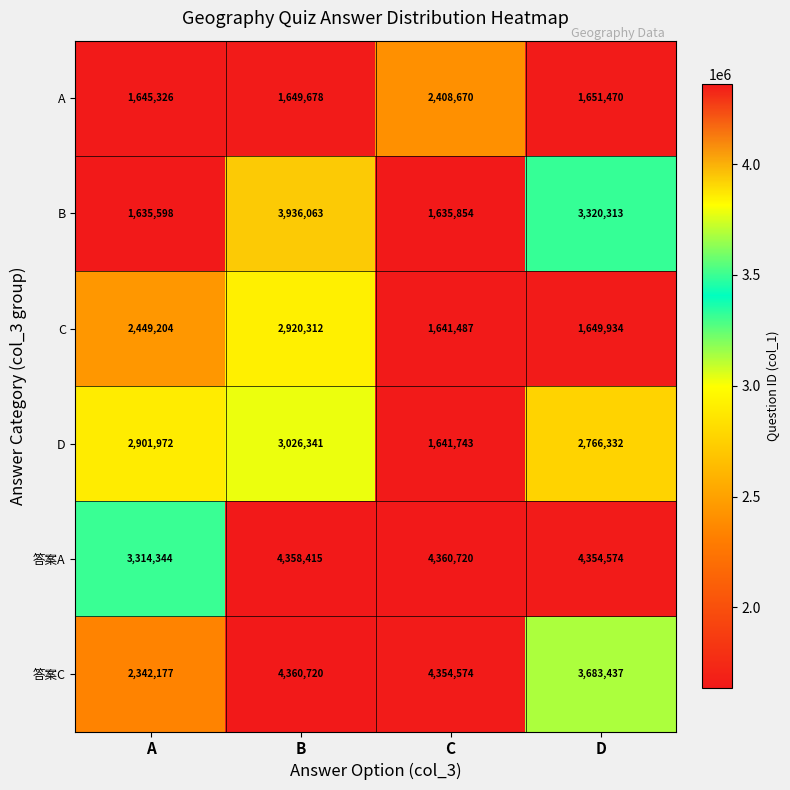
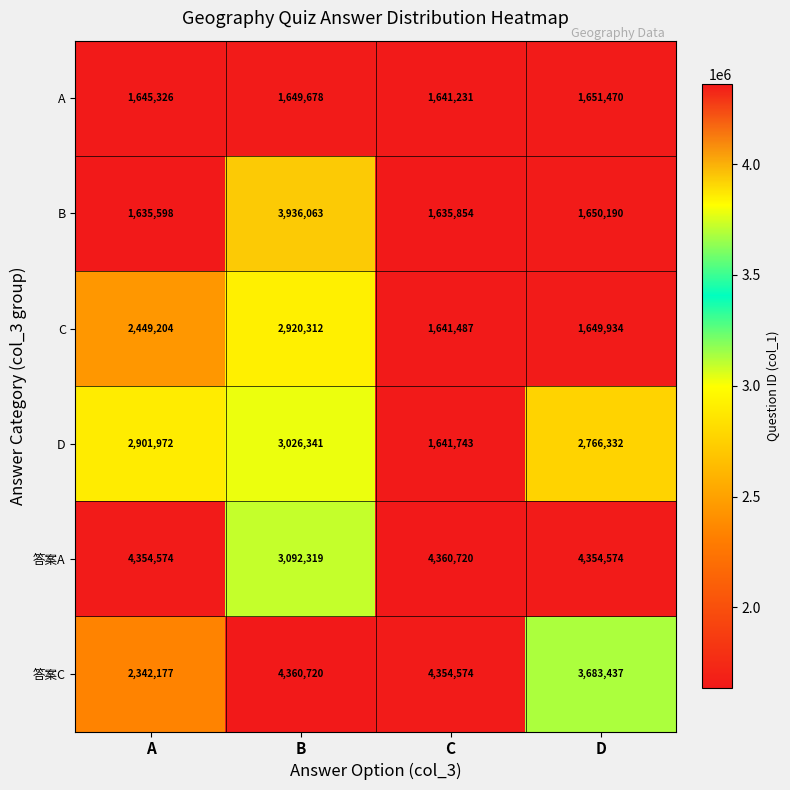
A, C: 2,408,670 -> 1,641,231
B, D: 3,320,313 -> 1,650,190
答案A, A: 3,314,344 -> 4,354,574
答案A, B: 4,358,415 -> 3,092,319
